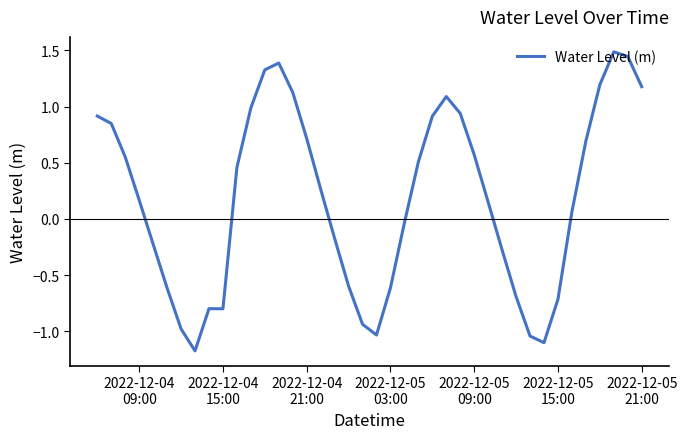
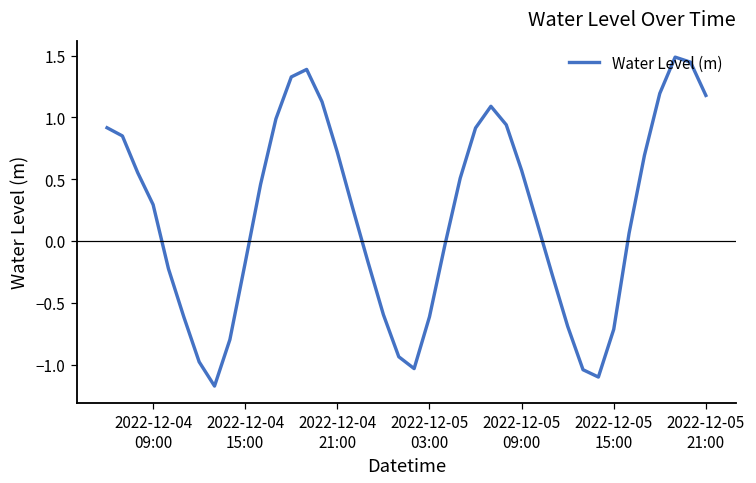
2022-12-04 09:00: 0.17 -> 0.29
2022-12-04 15:00: -0.80 -> -0.18
